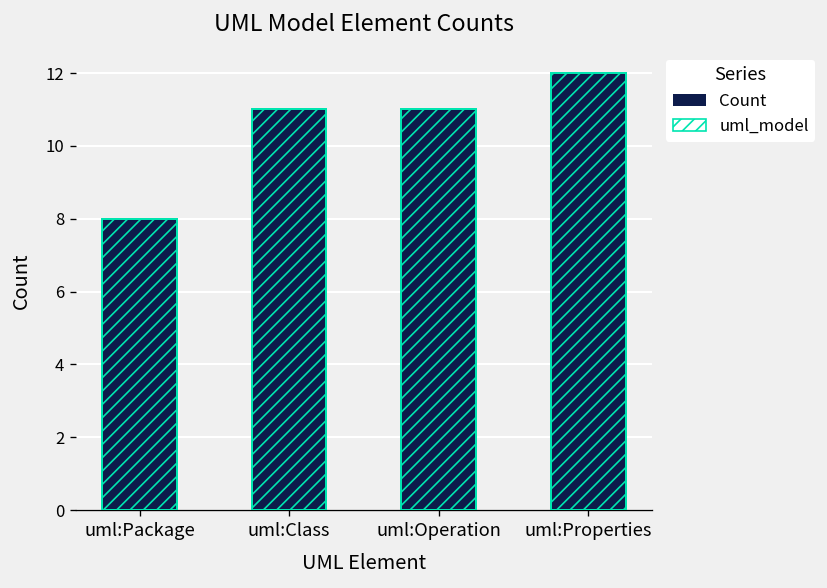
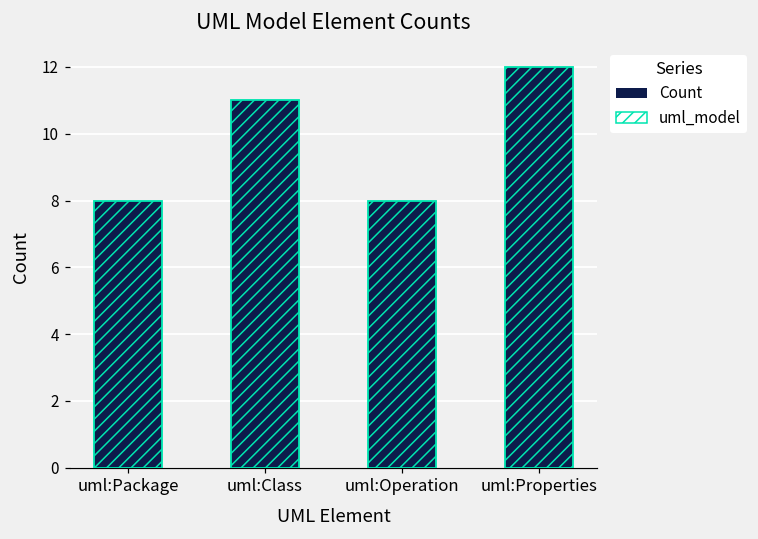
uml:Operation: 11 -> 8
